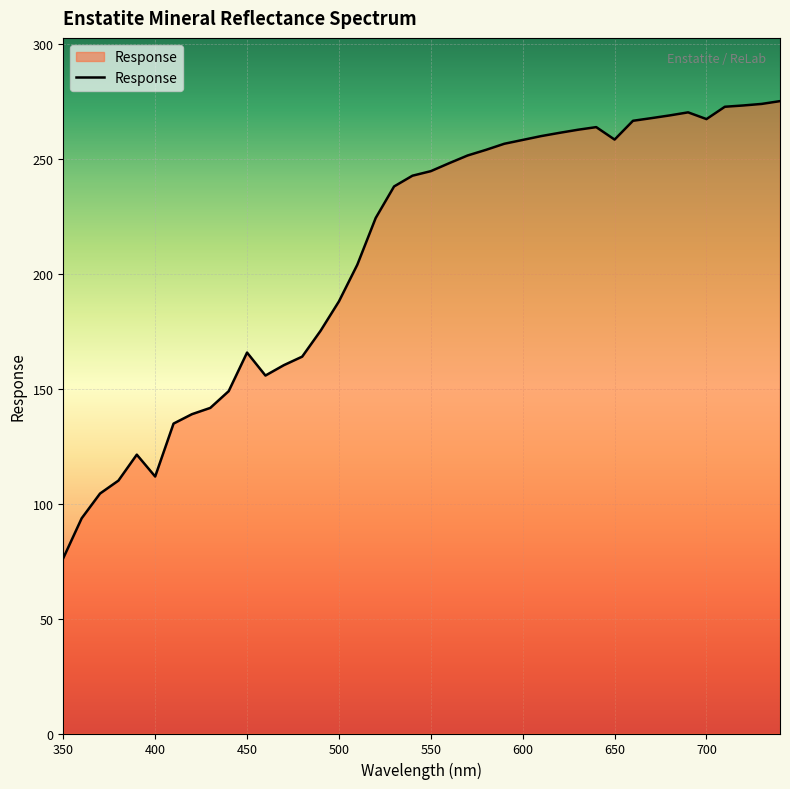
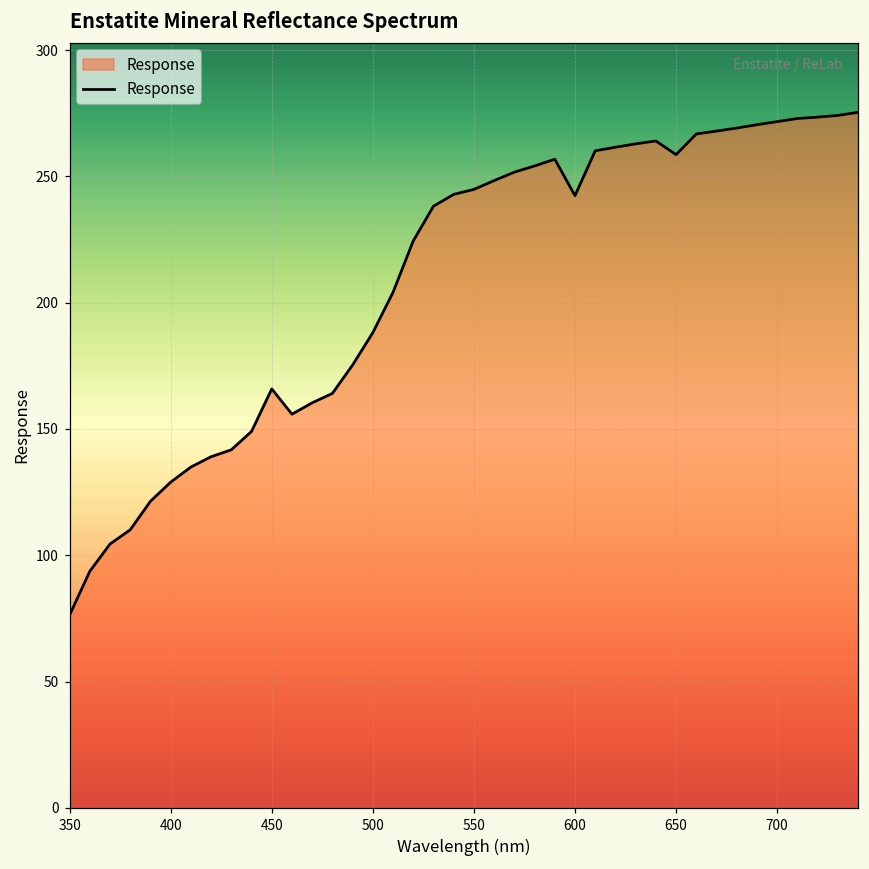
400: 112 -> 129
600: 258 -> 242
700: 268 -> 272
